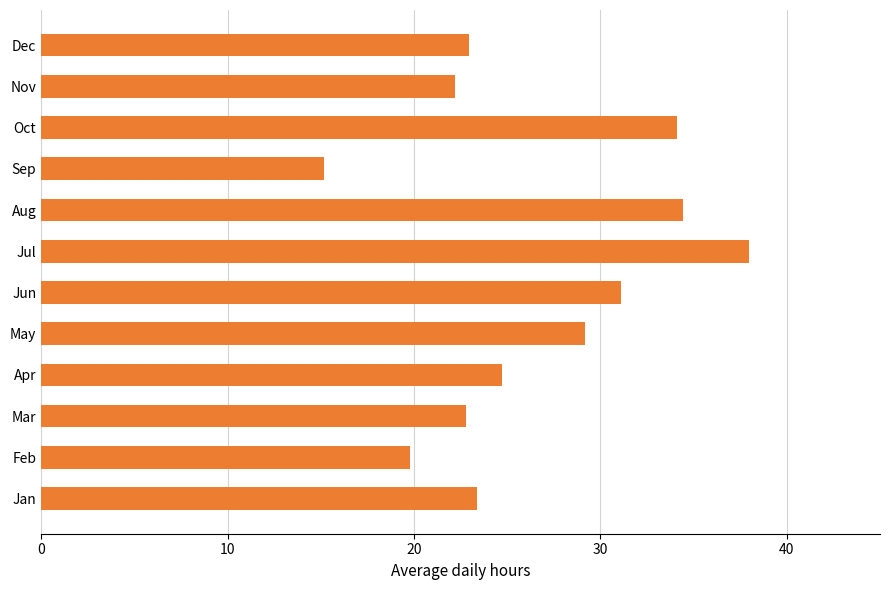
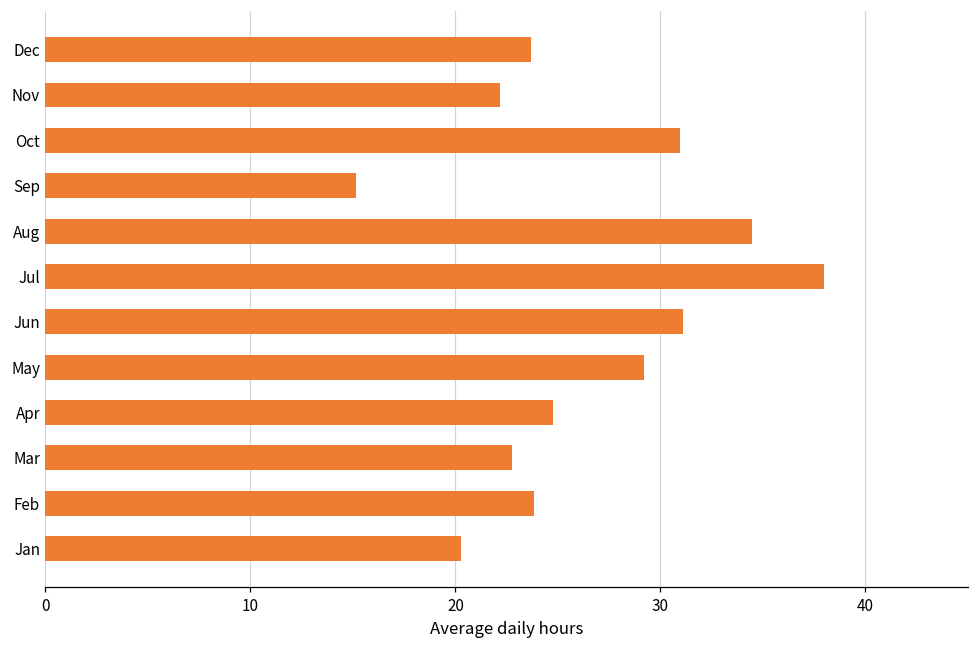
Dec: 22.9 -> 23.7
Oct: 34.1 -> 31.0
Feb: 19.8 -> 23.8
Jan: 23.4 -> 20.3
